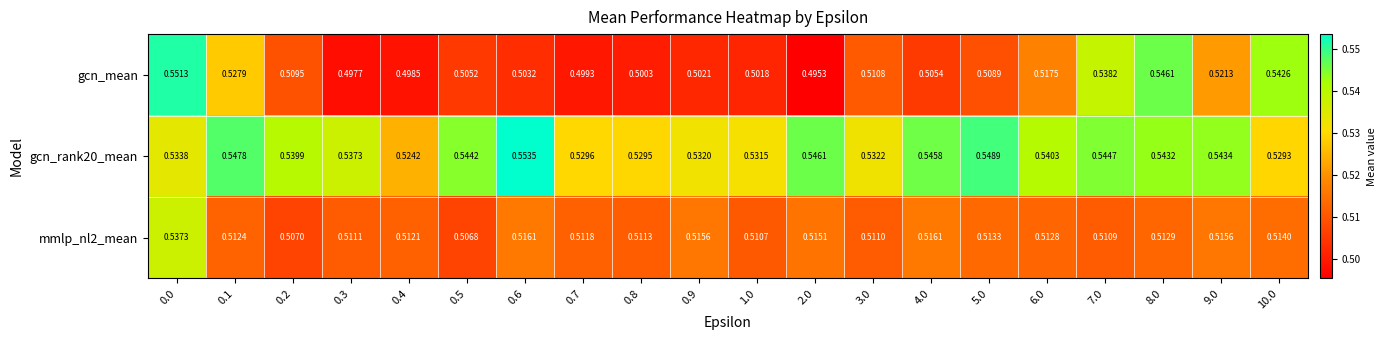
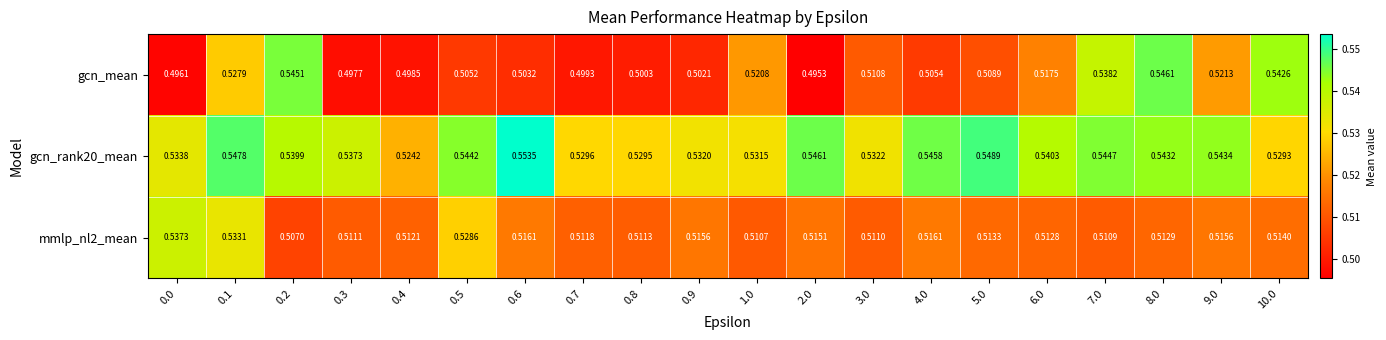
gcn_mean, 0.0: 0.5513 -> 0.4961
gcn_mean, 0.2: 0.5095 -> 0.5451
gcn_mean, 1.0: 0.5018 -> 0.5208
mmlp_nl2_mean, 0.1: 0.5124 -> 0.5331
mmlp_nl2_mean, 0.5: 0.5068 -> 0.5286
